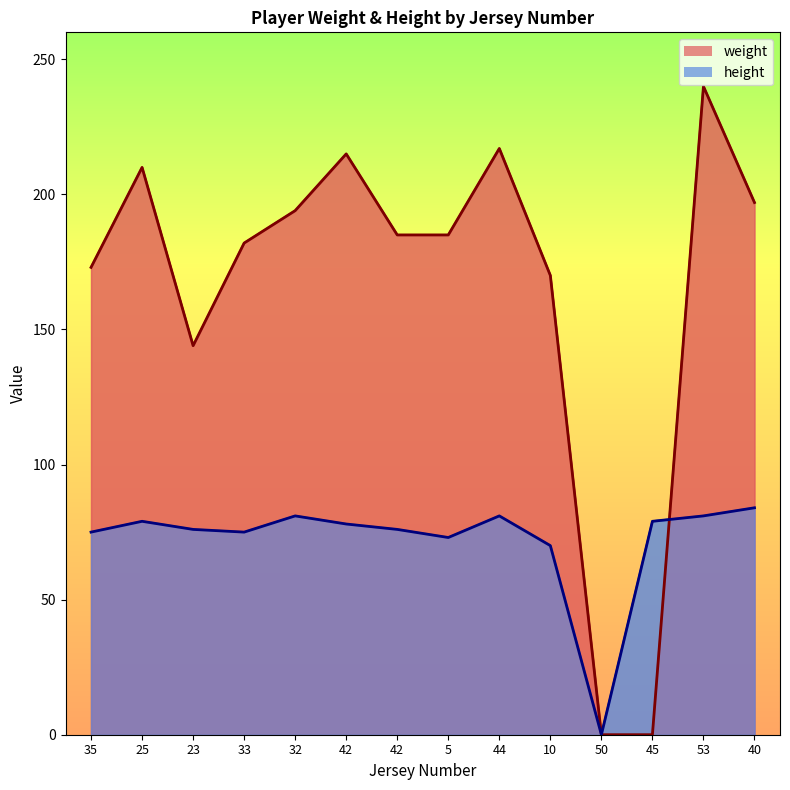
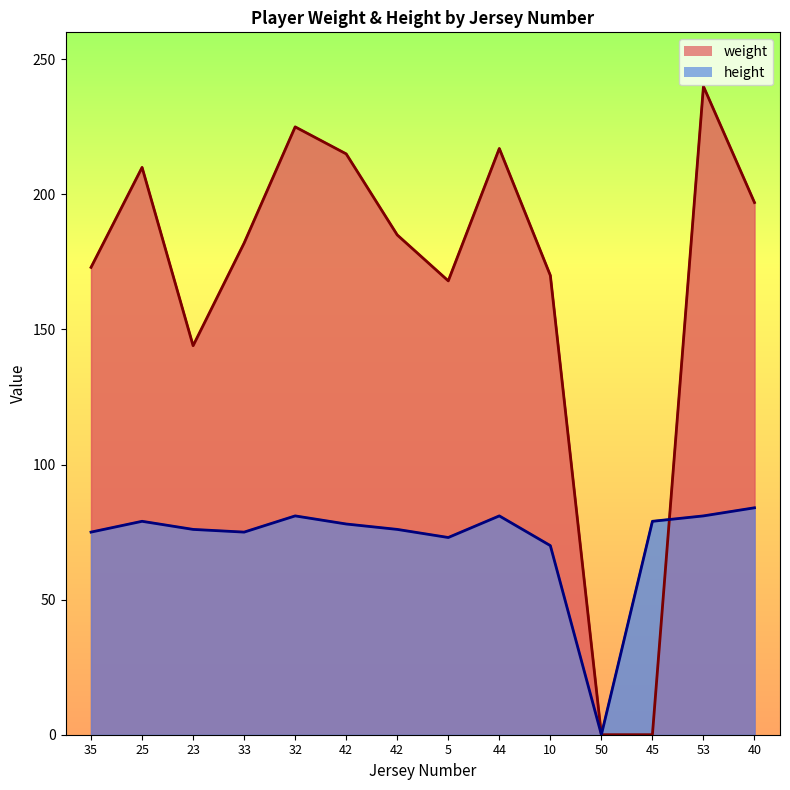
weight, 32: 194 -> 225
weight, 5: 185 -> 168
